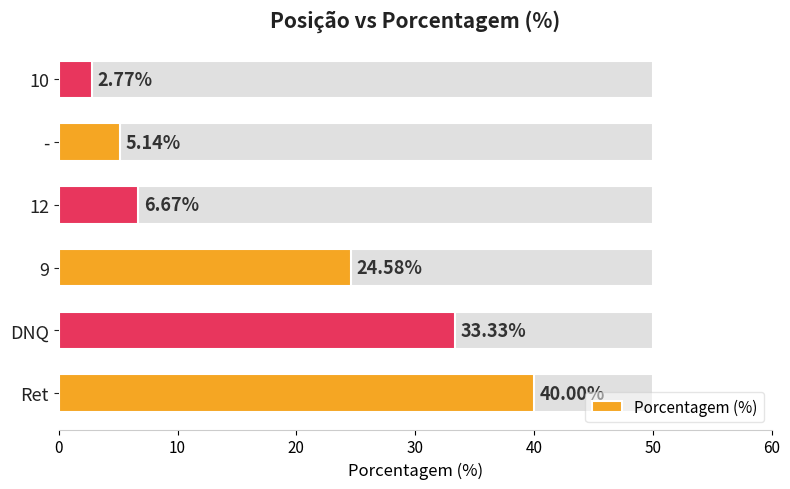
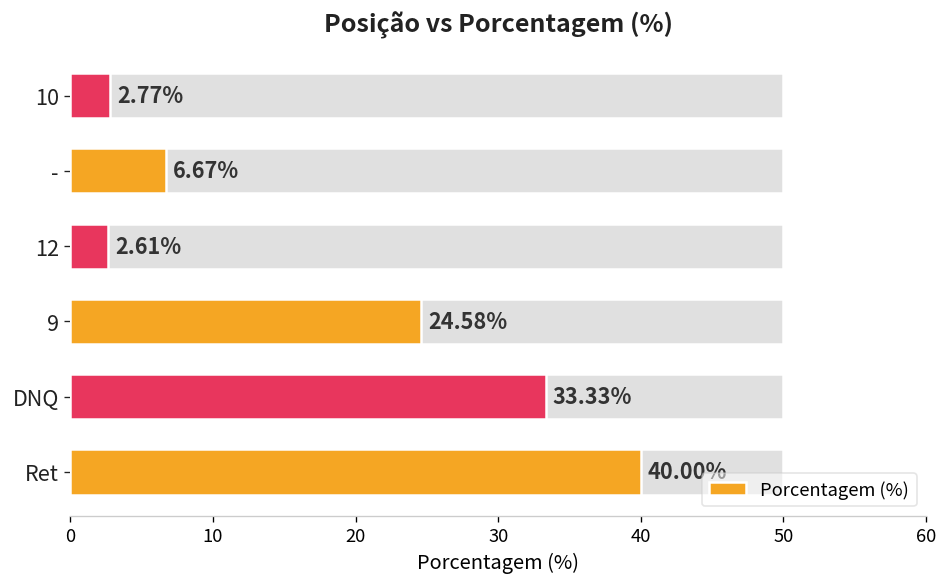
Porcentagem (%), -: 5.14% -> 6.67%
Porcentagem (%), 12: 6.67% -> 2.61%
